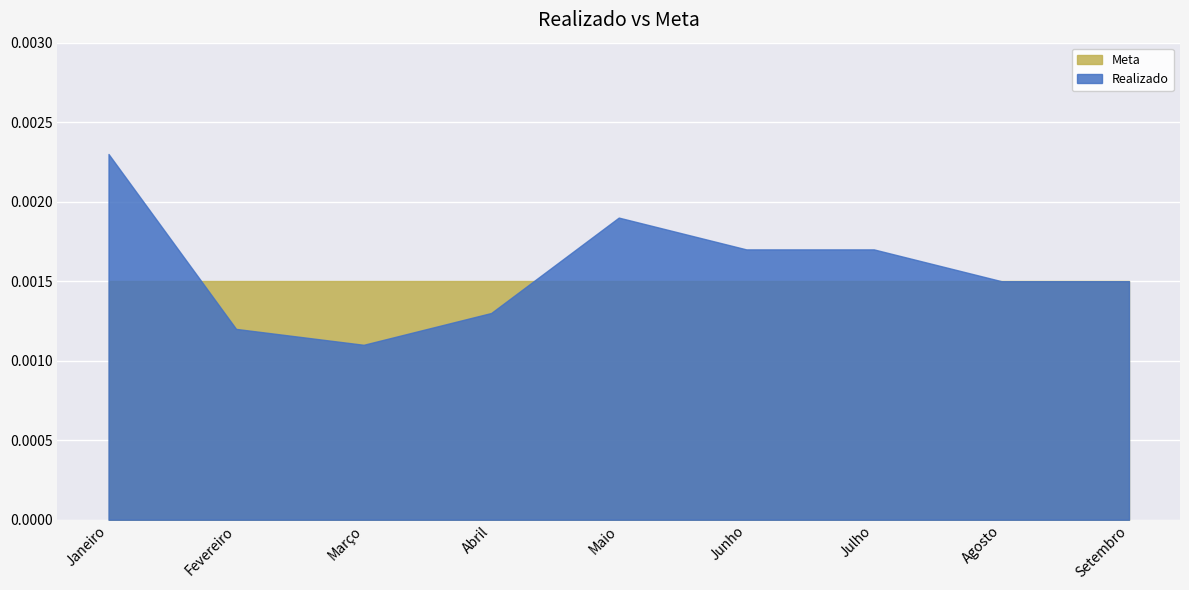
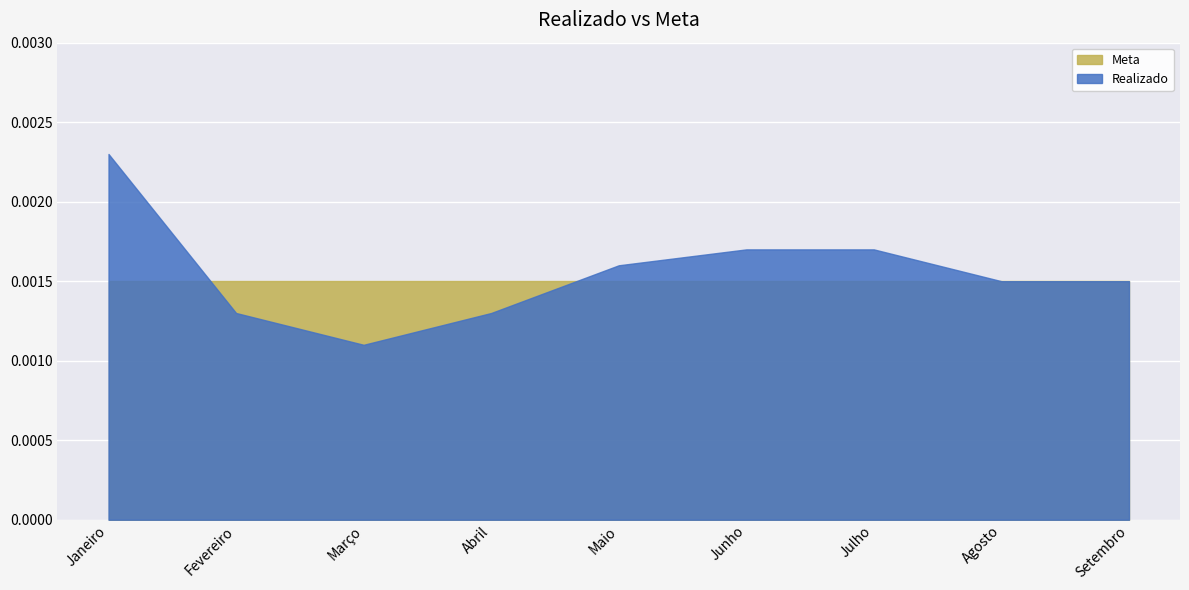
Realizado, Fevereiro: 0.0012 -> 0.0013
Realizado, Maio: 0.0019 -> 0.0016
